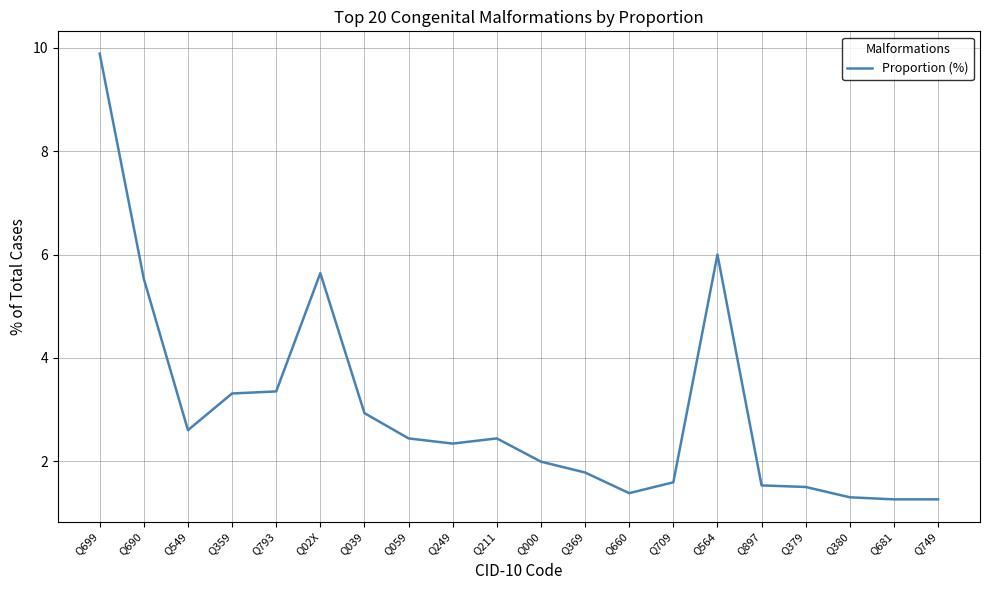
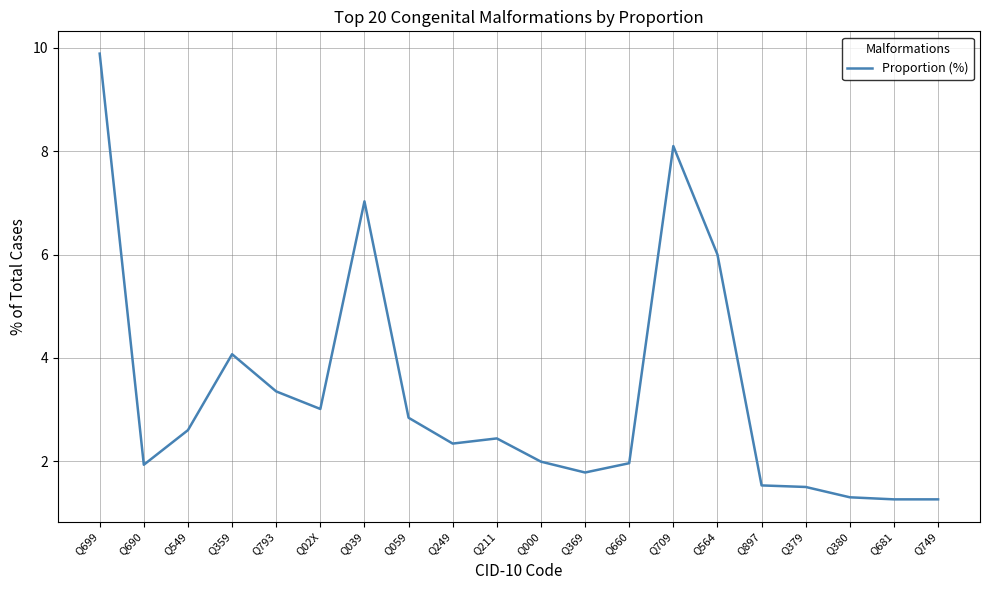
Q690: 5.5 -> 1.9
Q359: 3.3 -> 4.1
Q02X: 5.6 -> 3.0
Q039: 2.9 -> 7.0
Q059: 2.4 -> 2.8
Q660: 1.4 -> 2.0
Q709: 1.6 -> 8.1
